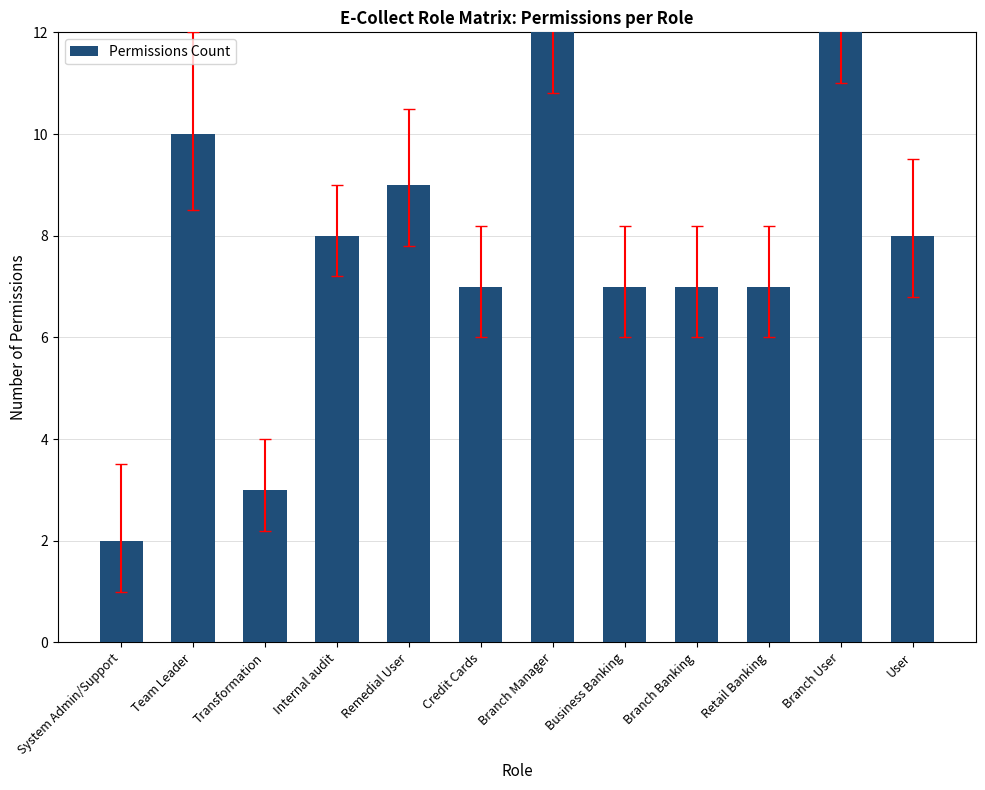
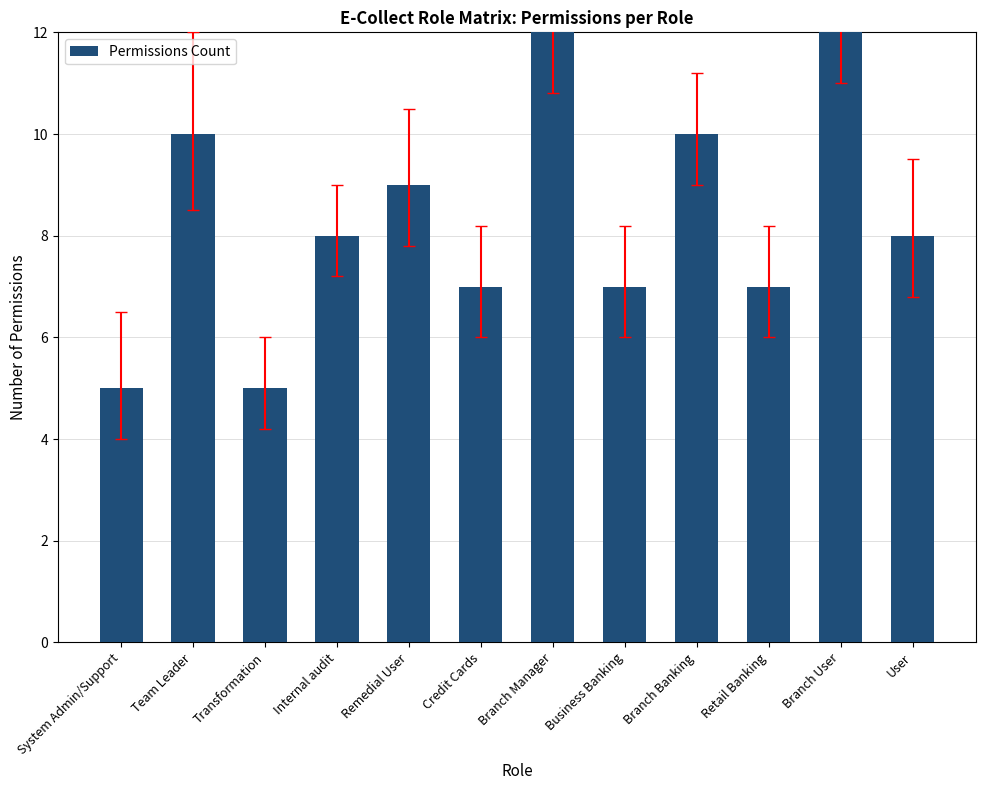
Permissions Count, System Admin/Support: 2 -> 5
Permissions Count, Transformation: 3 -> 5
Permissions Count, Branch Banking: 7 -> 10
